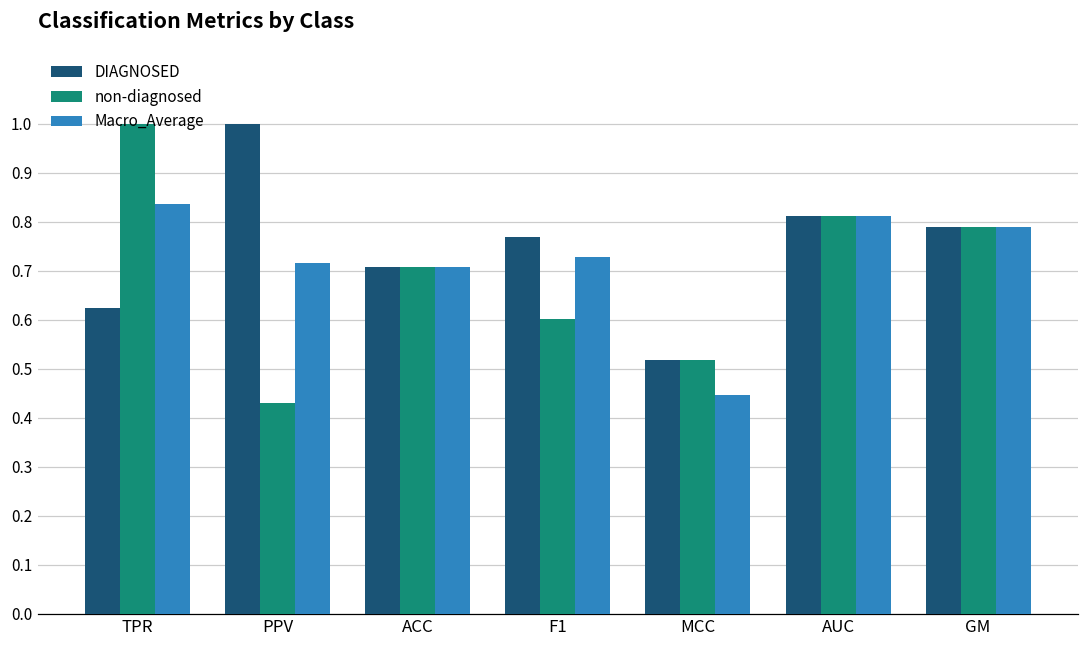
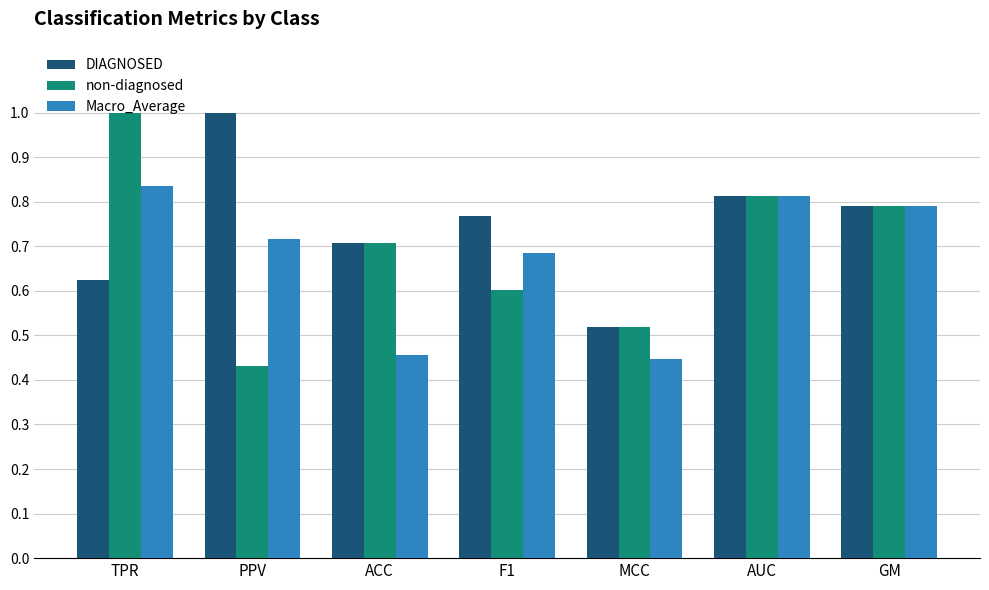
Macro_Average, ACC: 0.71 -> 0.46
Macro_Average, F1: 0.73 -> 0.69
